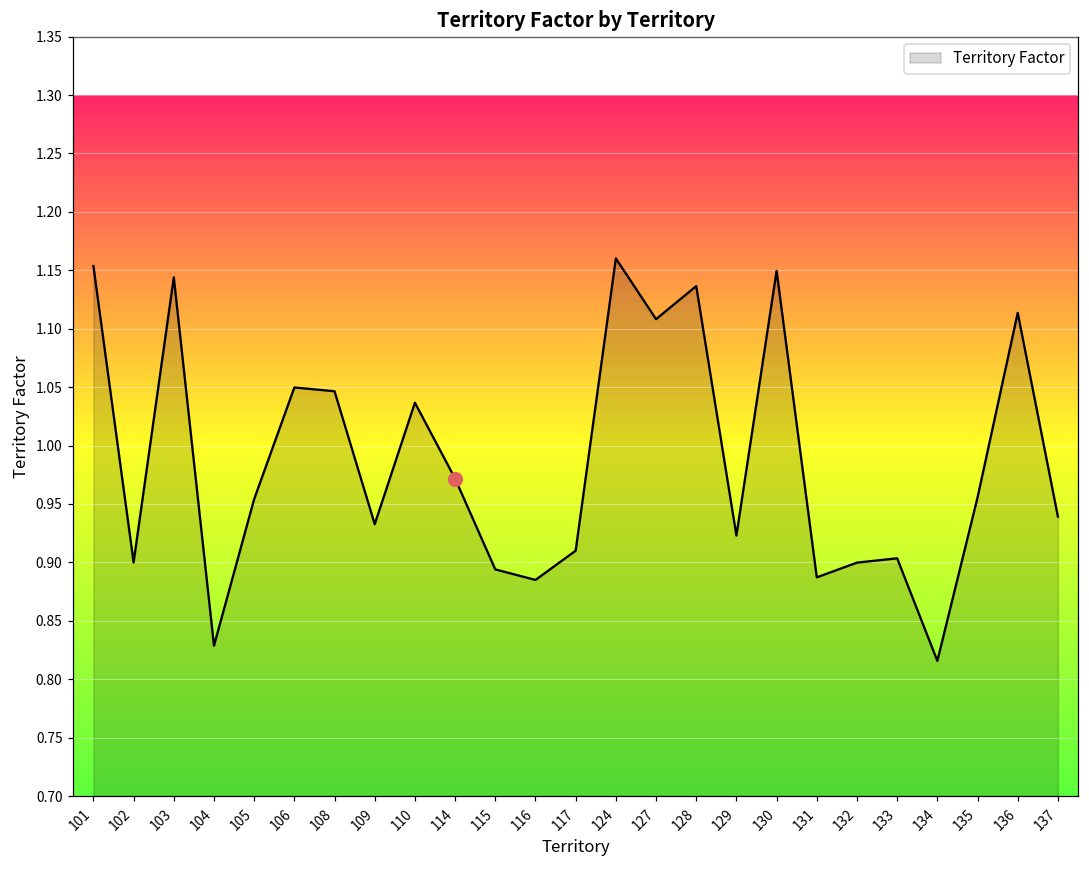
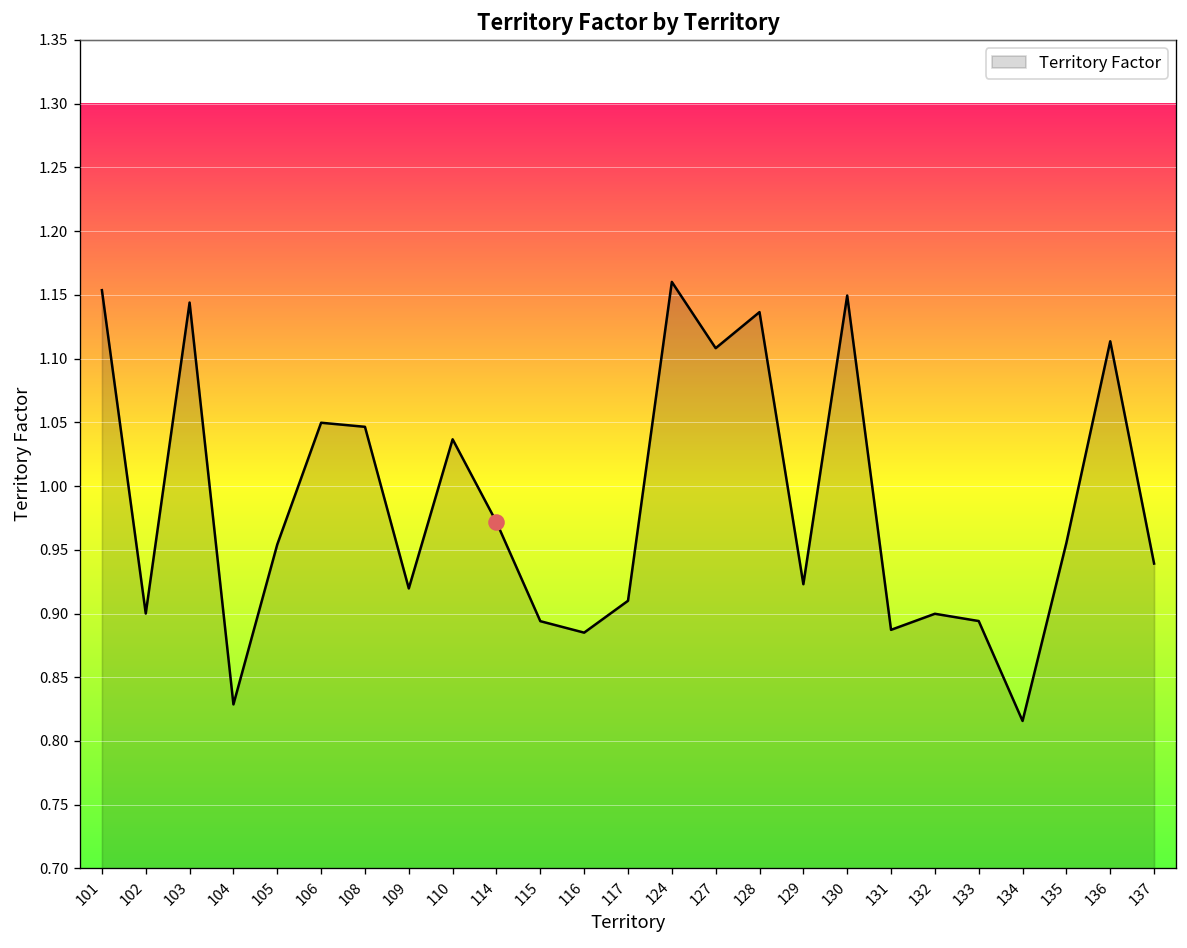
Territory Factor, 109: 0.933 -> 0.920
Territory Factor, 133: 0.904 -> 0.894
